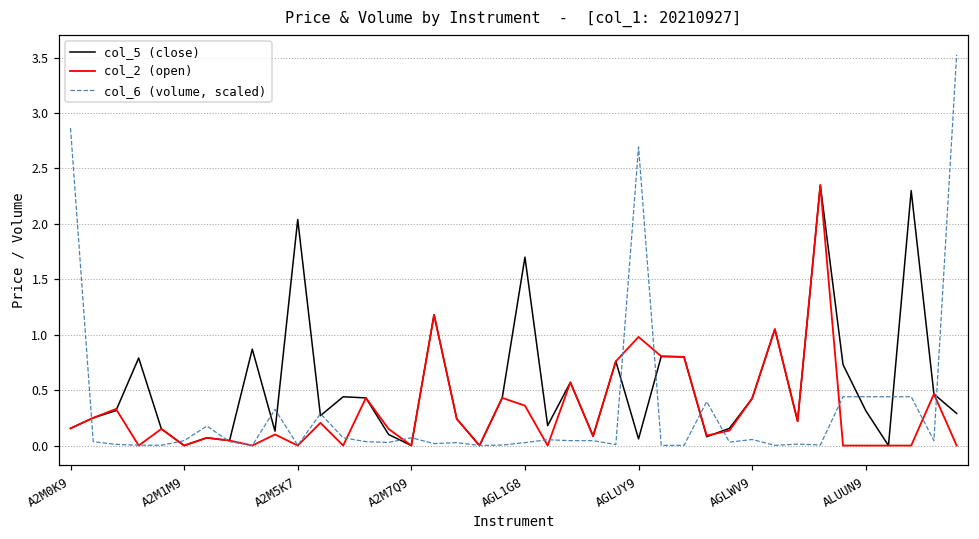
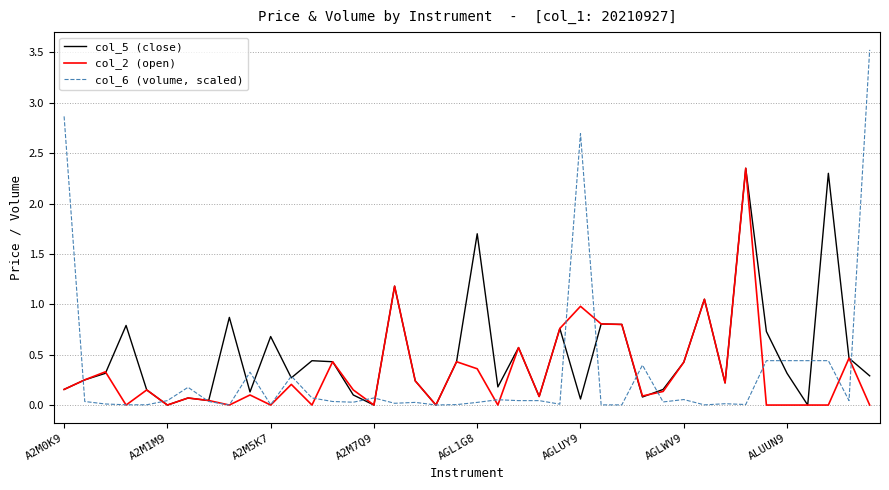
col_5 (close), A2M5K7: 2.04 -> 0.68
